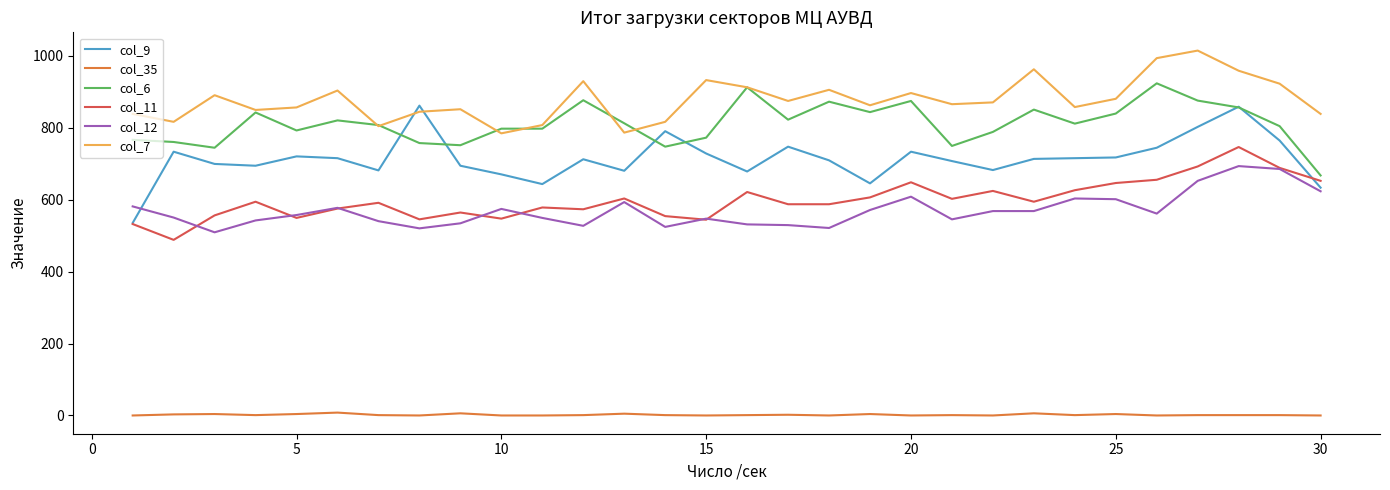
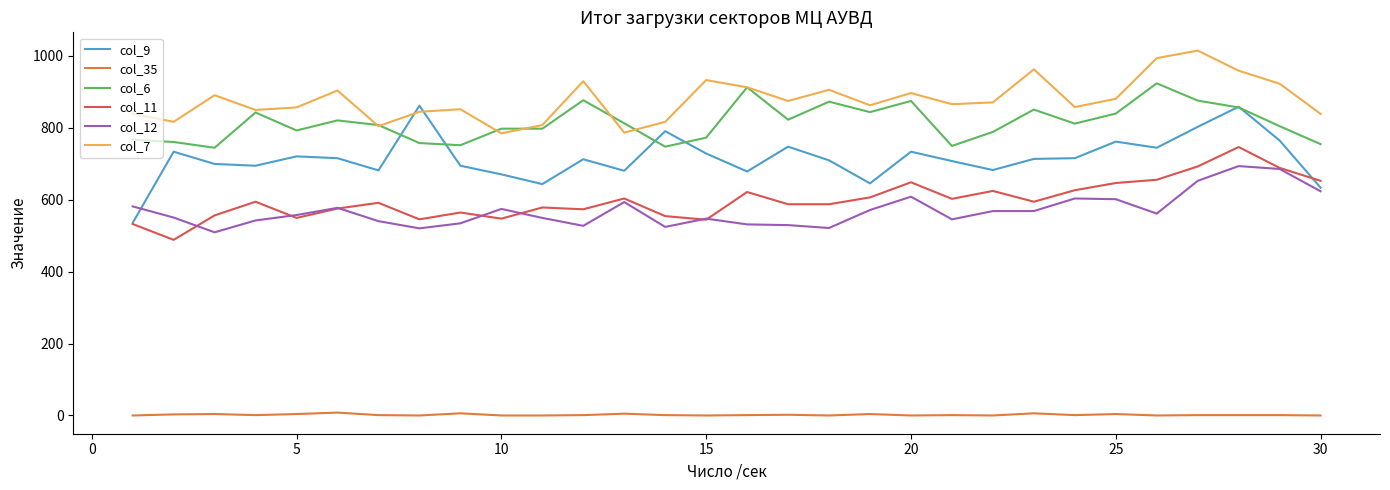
col_9, 25: 720 -> 760
col_6, 30: 670 -> 750
